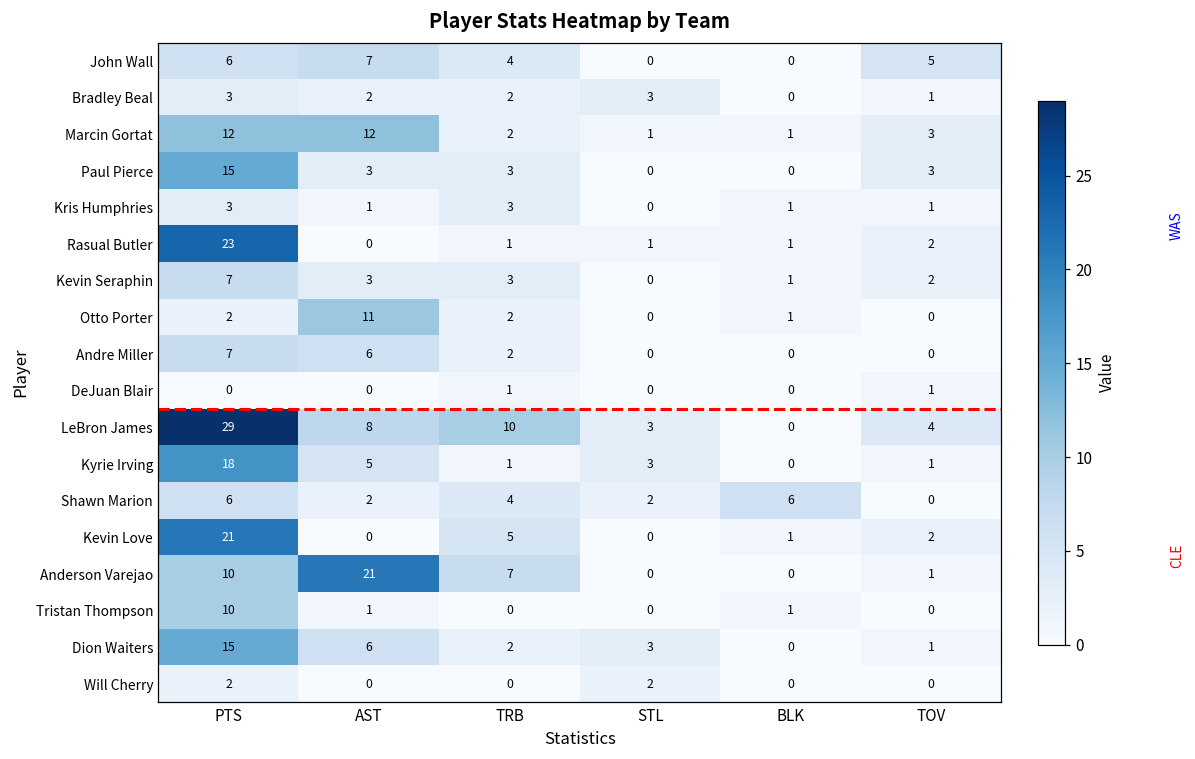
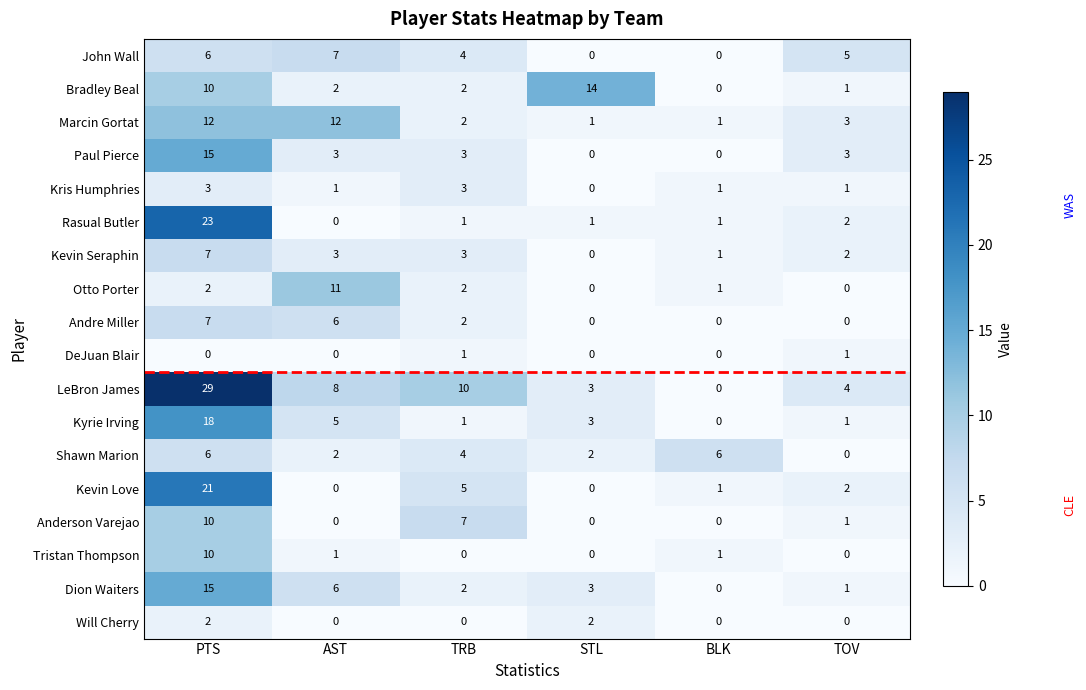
Bradley Beal, PTS: 3 -> 10
Bradley Beal, STL: 3 -> 14
Anderson Varejao, AST: 21 -> 0
